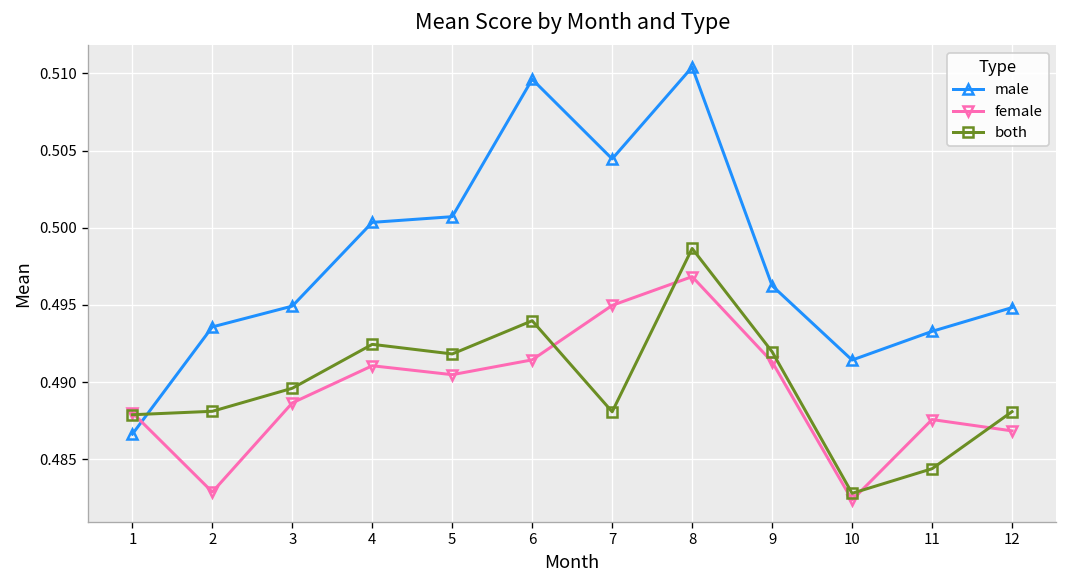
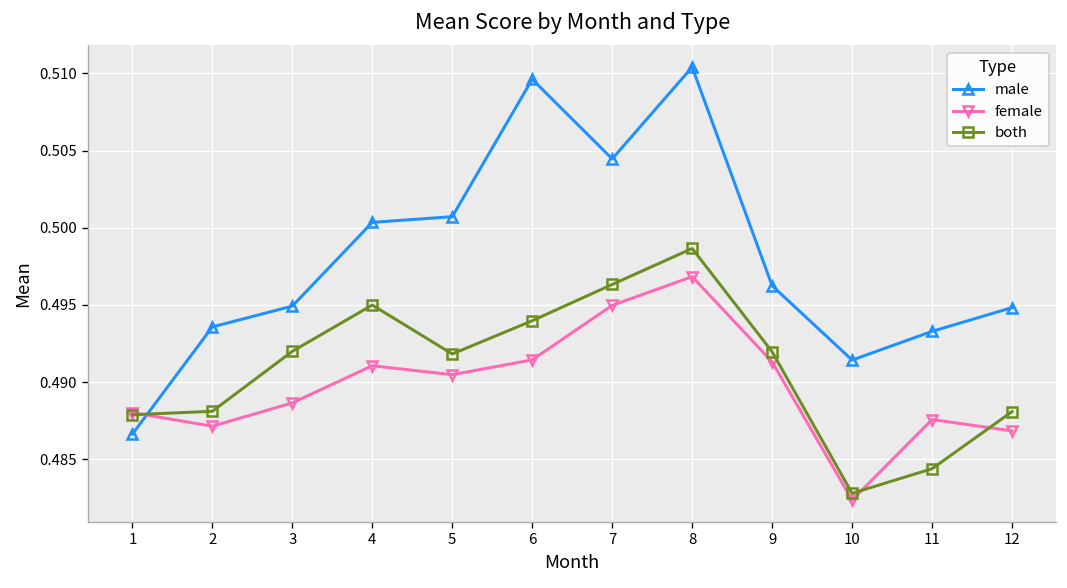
female, 2: 0.4829 -> 0.4871
both, 3: 0.4896 -> 0.4920
both, 4: 0.4924 -> 0.4950
both, 7: 0.4881 -> 0.4963
